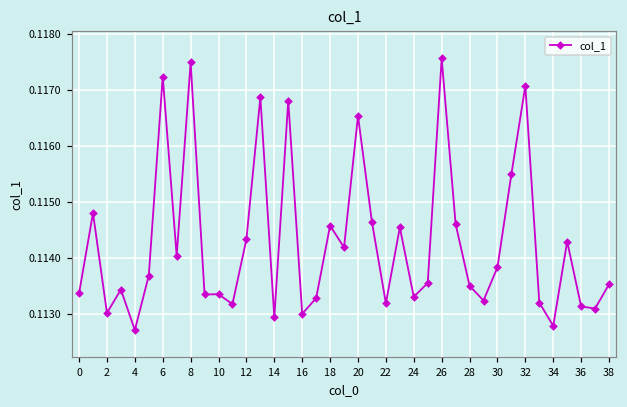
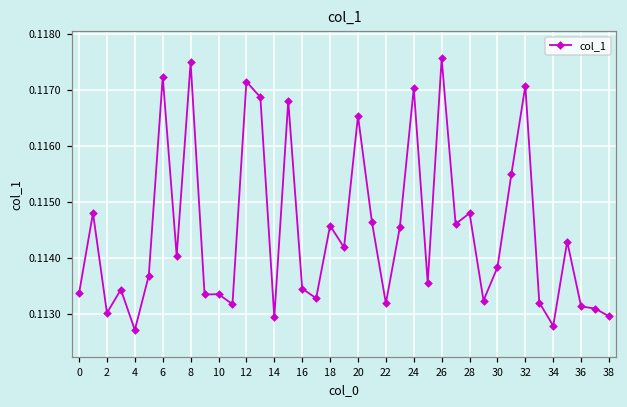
12: 0.1143 -> 0.1171
16: 0.1130 -> 0.1134
24: 0.1133 -> 0.1170
28: 0.1135 -> 0.1148
38: 0.1135 -> 0.1130
